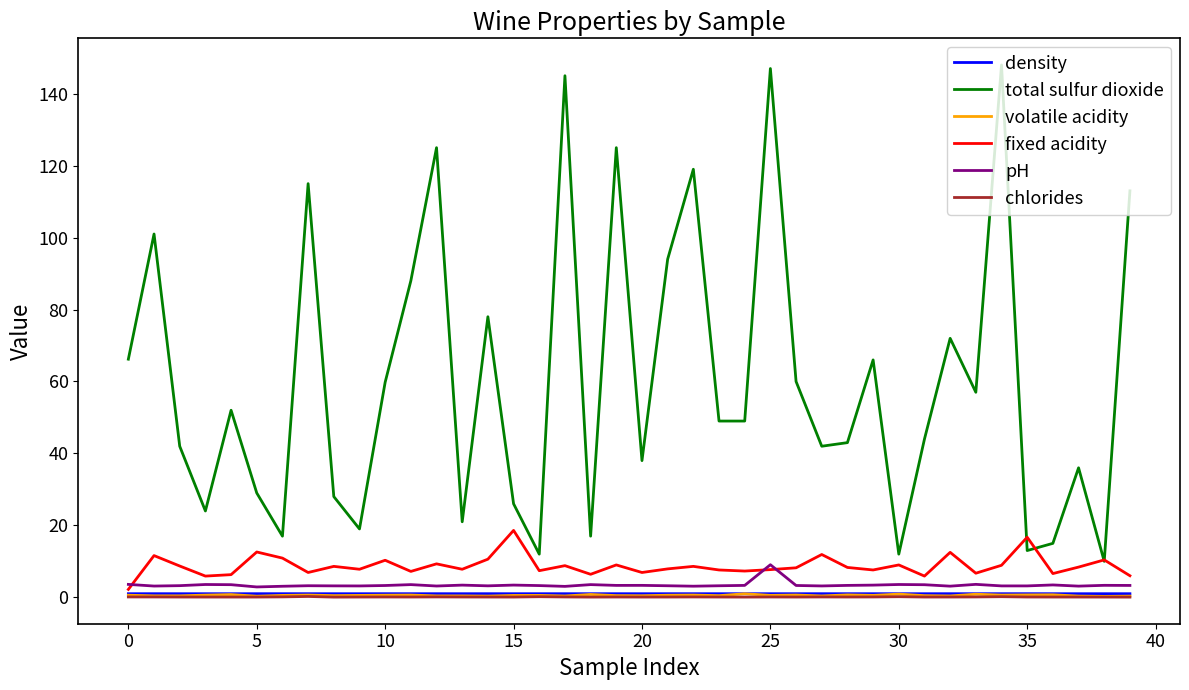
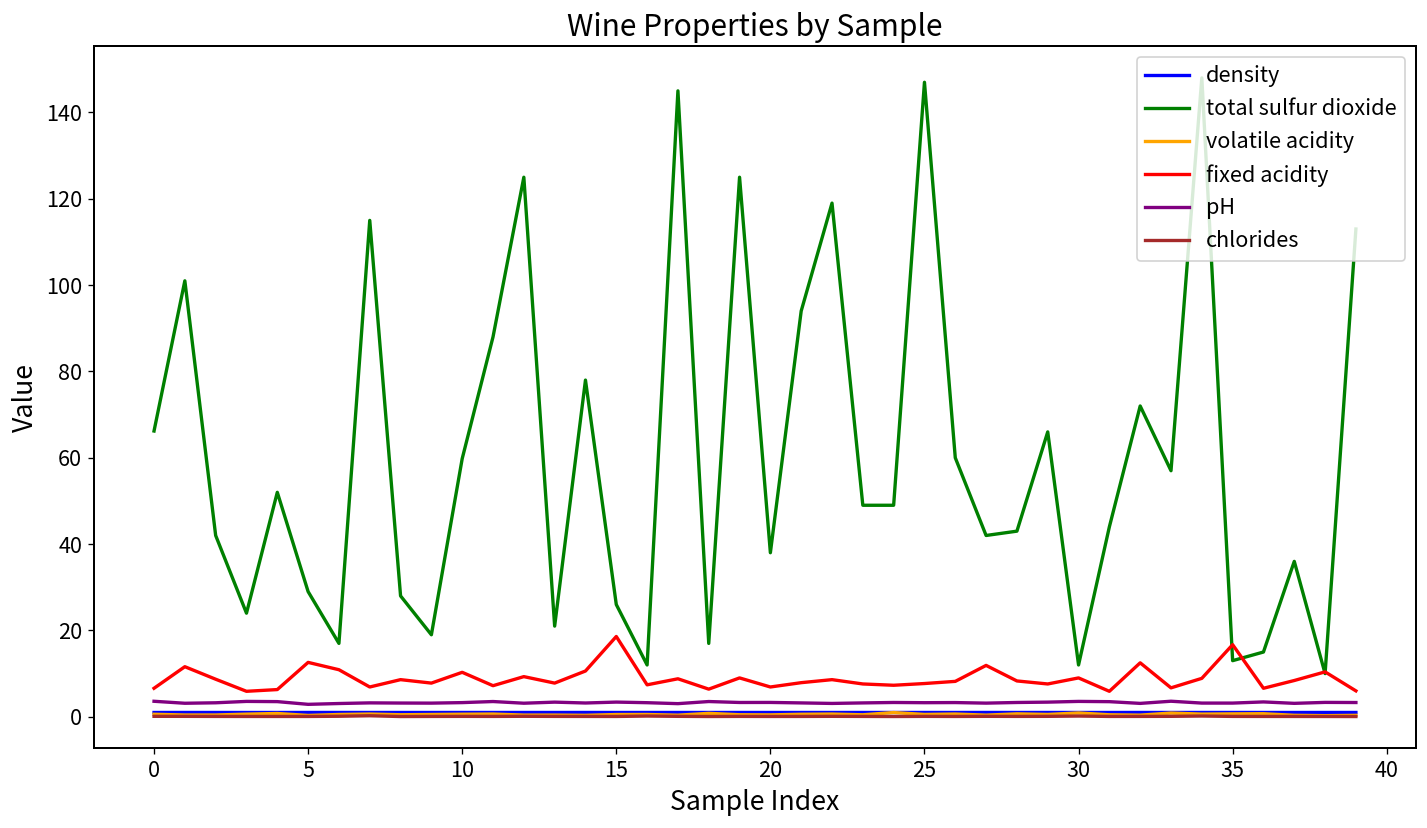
fixed acidity, 0: 2 -> 7
pH, 25: 9 -> 3
